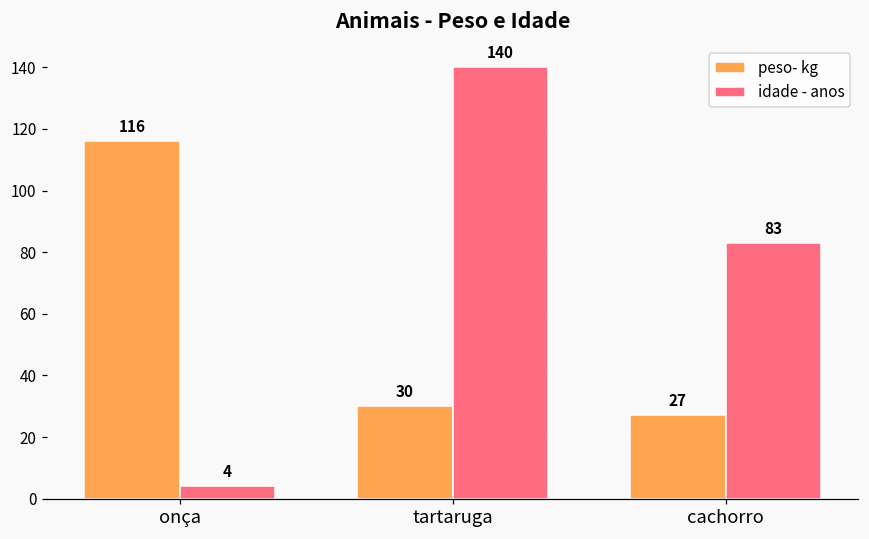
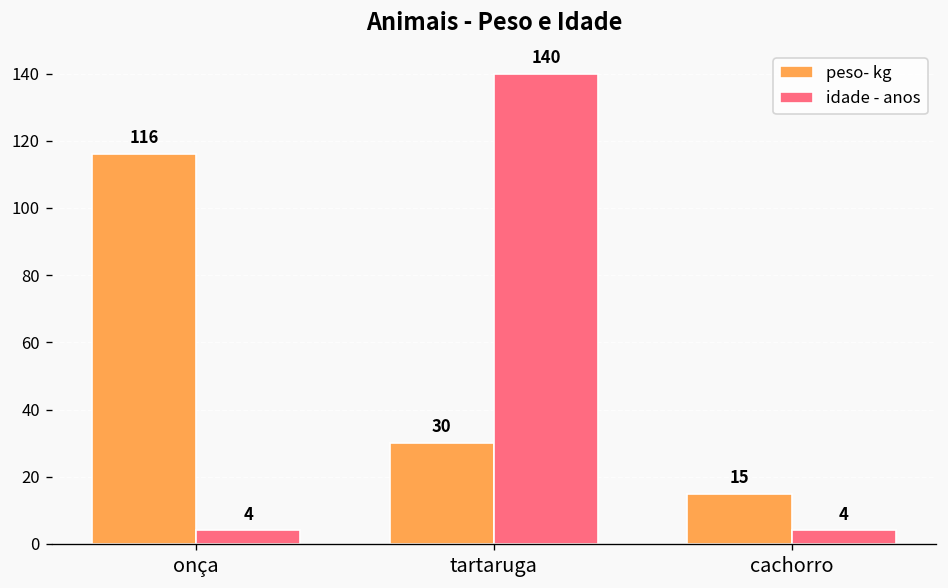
peso- kg, cachorro: 27 -> 15
idade - anos, cachorro: 83 -> 4
